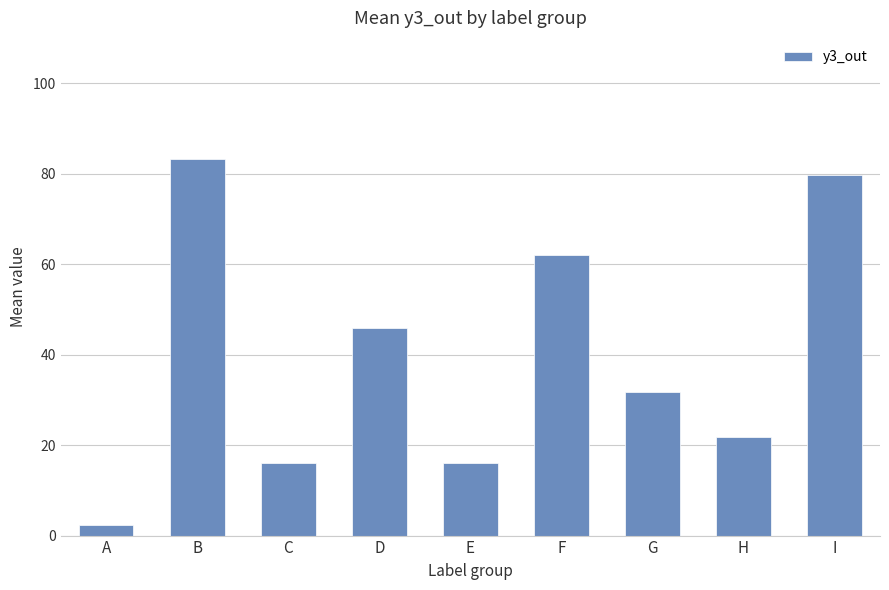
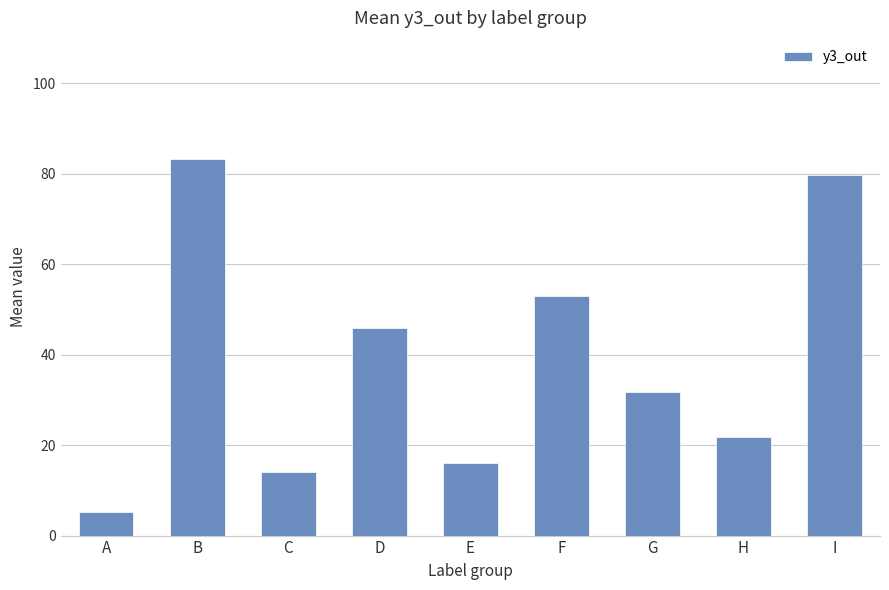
A: 2 -> 5
C: 16 -> 14
F: 62 -> 53
